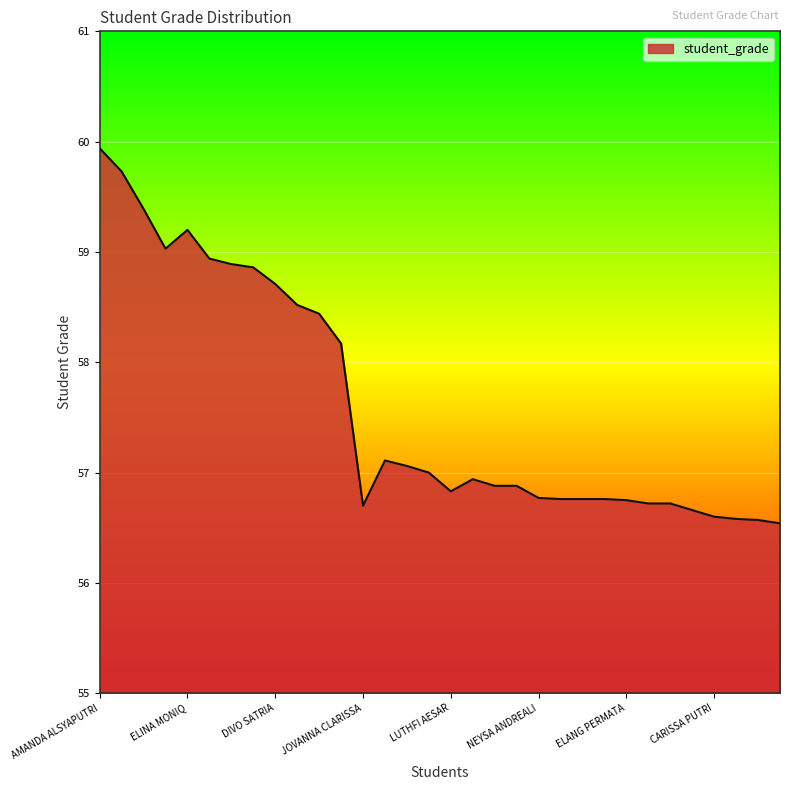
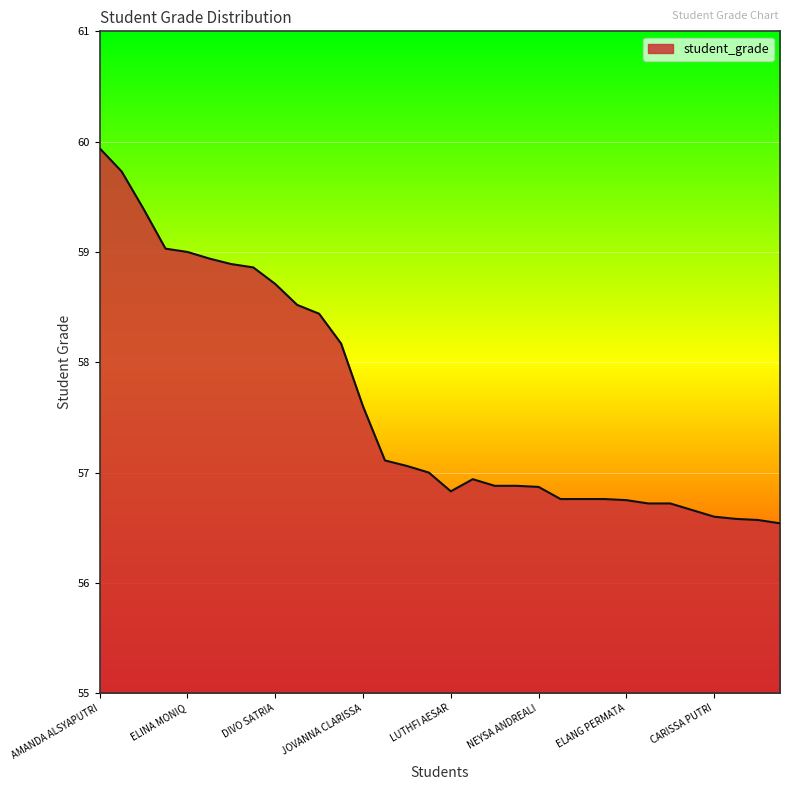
ELINA MONIQ: 59.2 -> 59.0
JOVANNA CLARISSA: 56.7 -> 57.6
NEYSA ANDREALI: 56.77 -> 56.87
